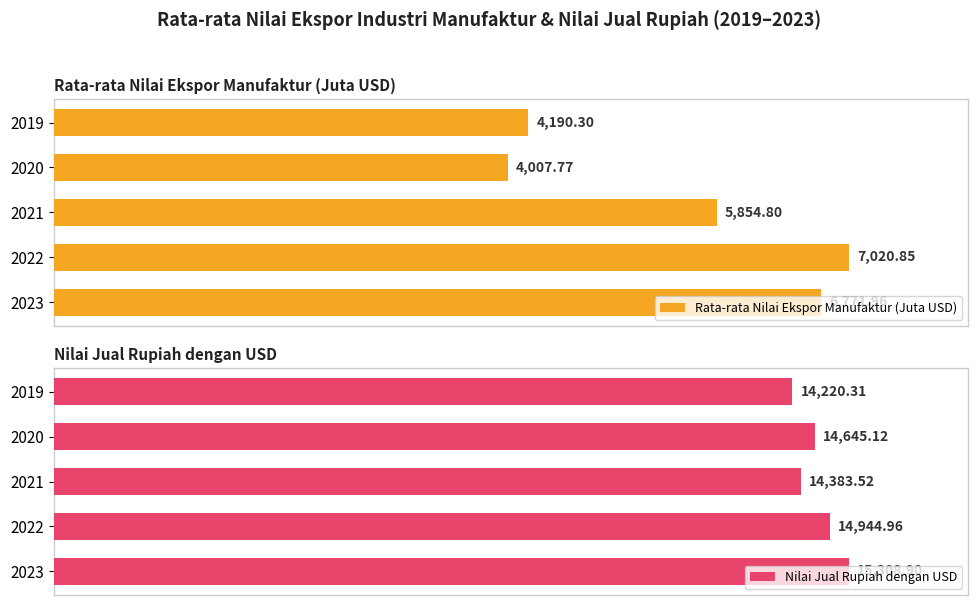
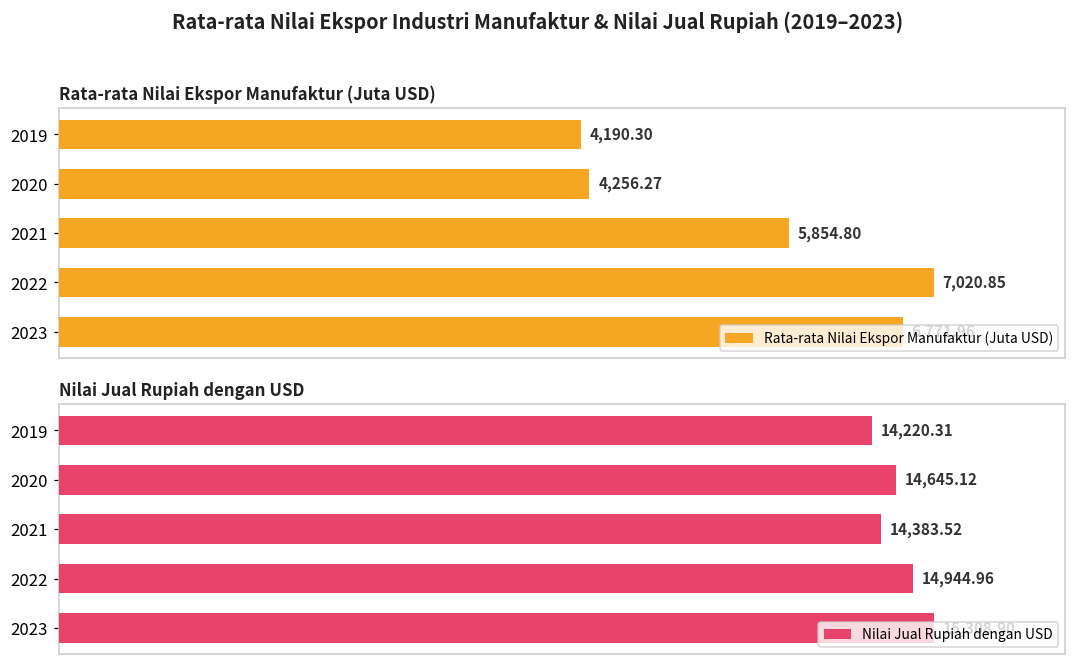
Rata-rata Nilai Ekspor Manufaktur (Juta USD), 2020: 4,007.77 -> 4,256.27
